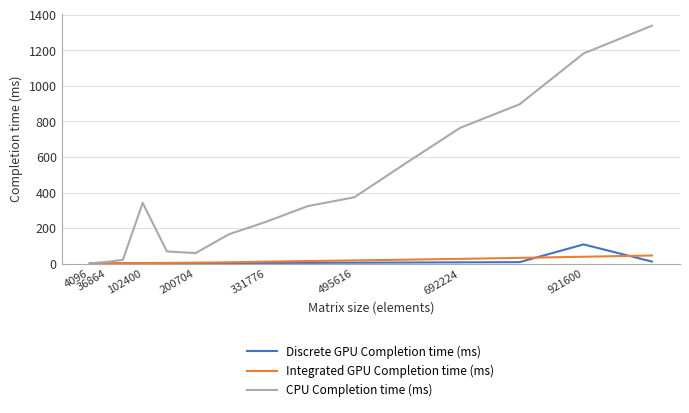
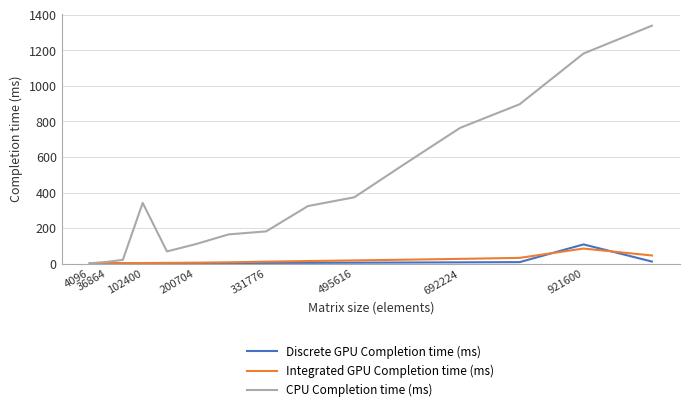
CPU Completion time (ms), 200704: 60 -> 110
CPU Completion time (ms), 331776: 240 -> 180
Integrated GPU Completion time (ms), 921600: 40 -> 90
